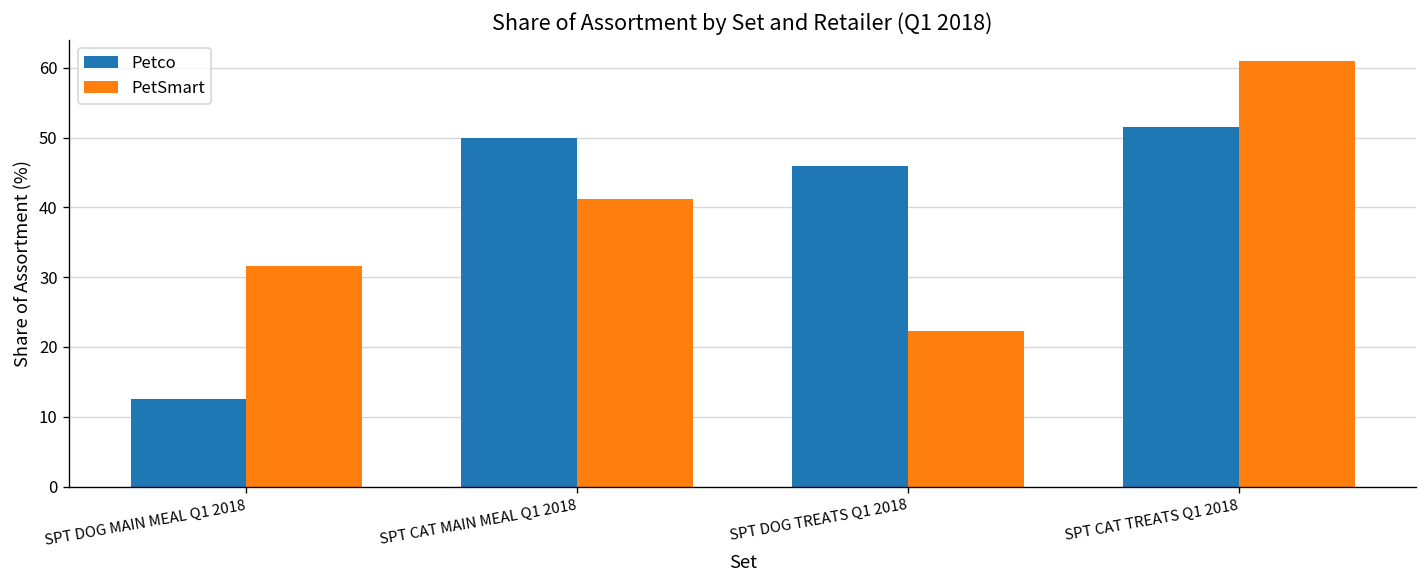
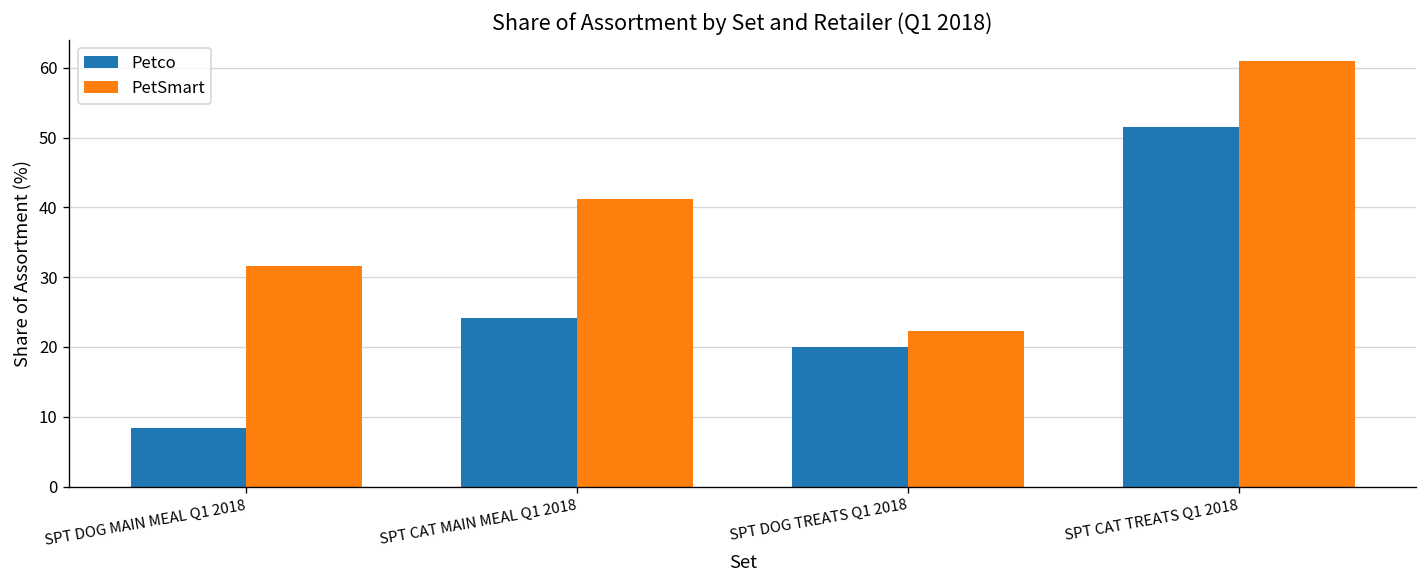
Petco, SPT DOG MAIN MEAL Q1 2018: 13 -> 8
Petco, SPT CAT MAIN MEAL Q1 2018: 50 -> 24
Petco, SPT DOG TREATS Q1 2018: 46 -> 20
